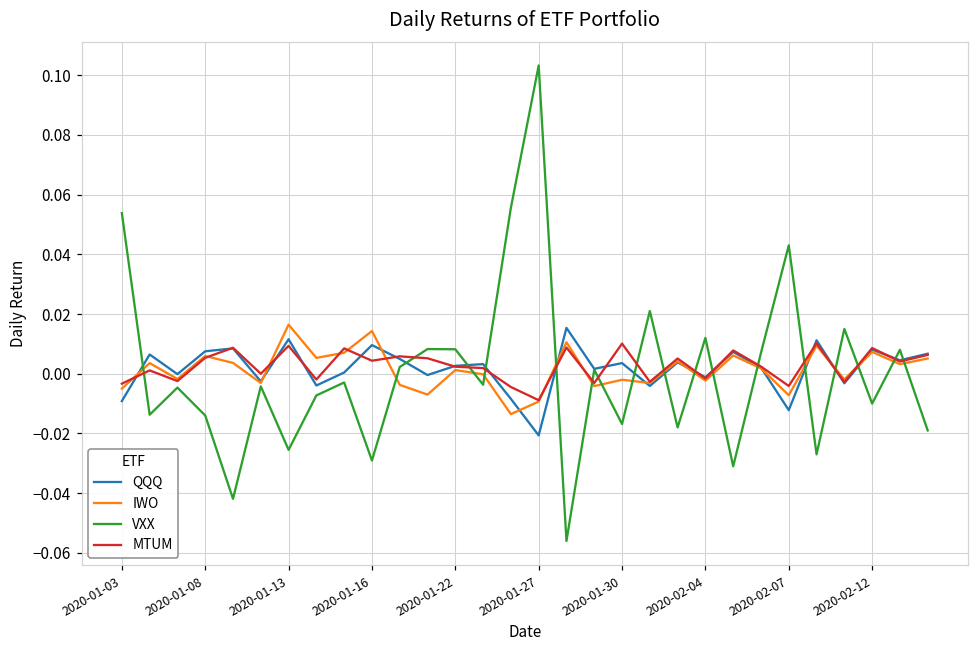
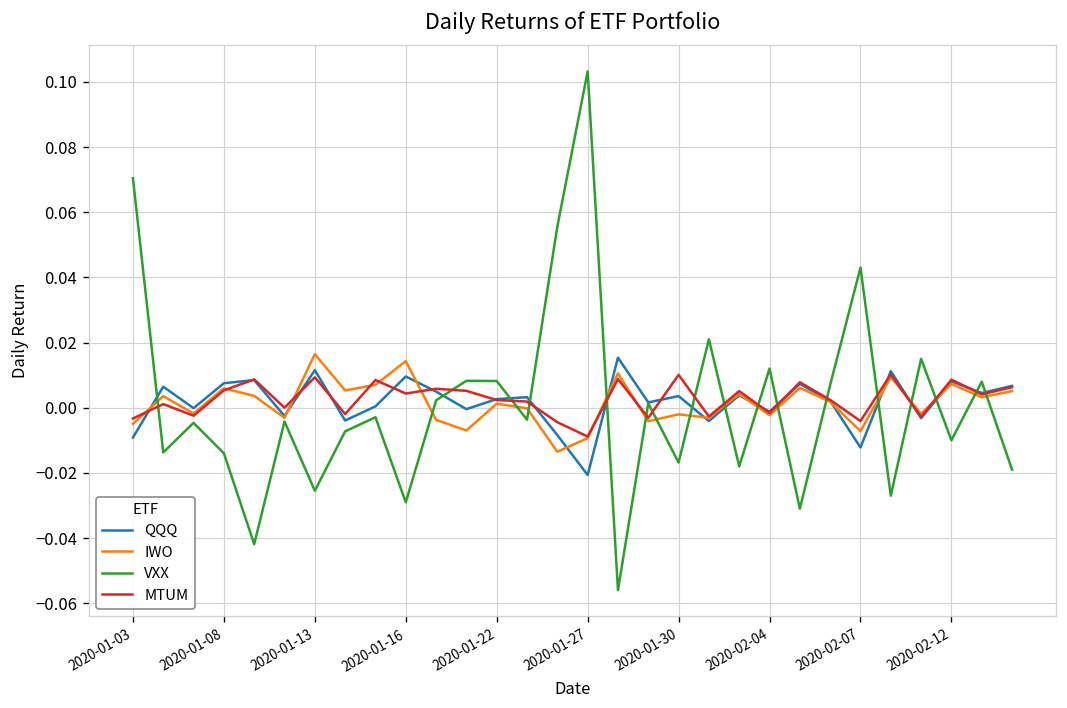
VXX, 2020-01-03: 0.054 -> 0.070
